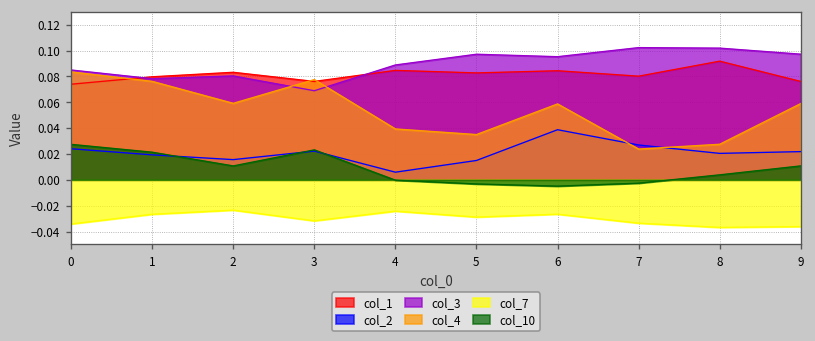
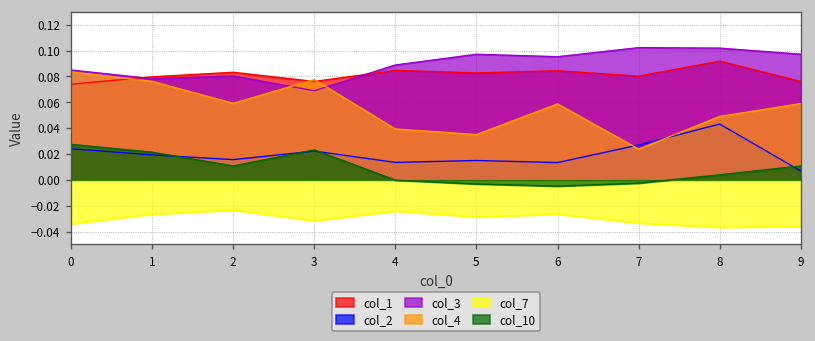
col_2, 4: 0.006 -> 0.013
col_2, 6: 0.039 -> 0.013
col_2, 8: 0.020 -> 0.043
col_4, 8: 0.027 -> 0.049
col_2, 9: 0.022 -> 0.007
